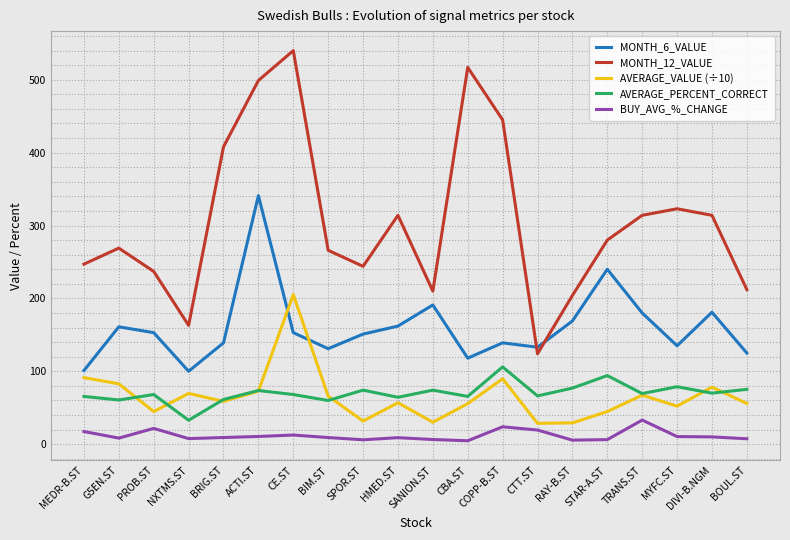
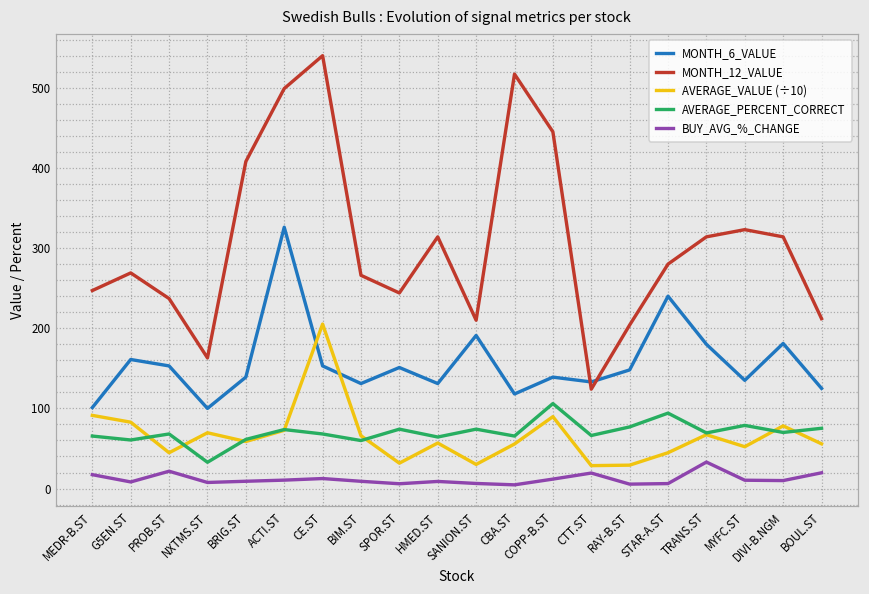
MONTH_6_VALUE, ACTI.ST: 340 -> 330
MONTH_6_VALUE, HMED.ST: 160 -> 130
BUY_AVG_%_CHANGE, COPP-B.ST: 20 -> 10
MONTH_6_VALUE, RAY-B.ST: 170 -> 150
BUY_AVG_%_CHANGE, BOUL.ST: 10 -> 20
